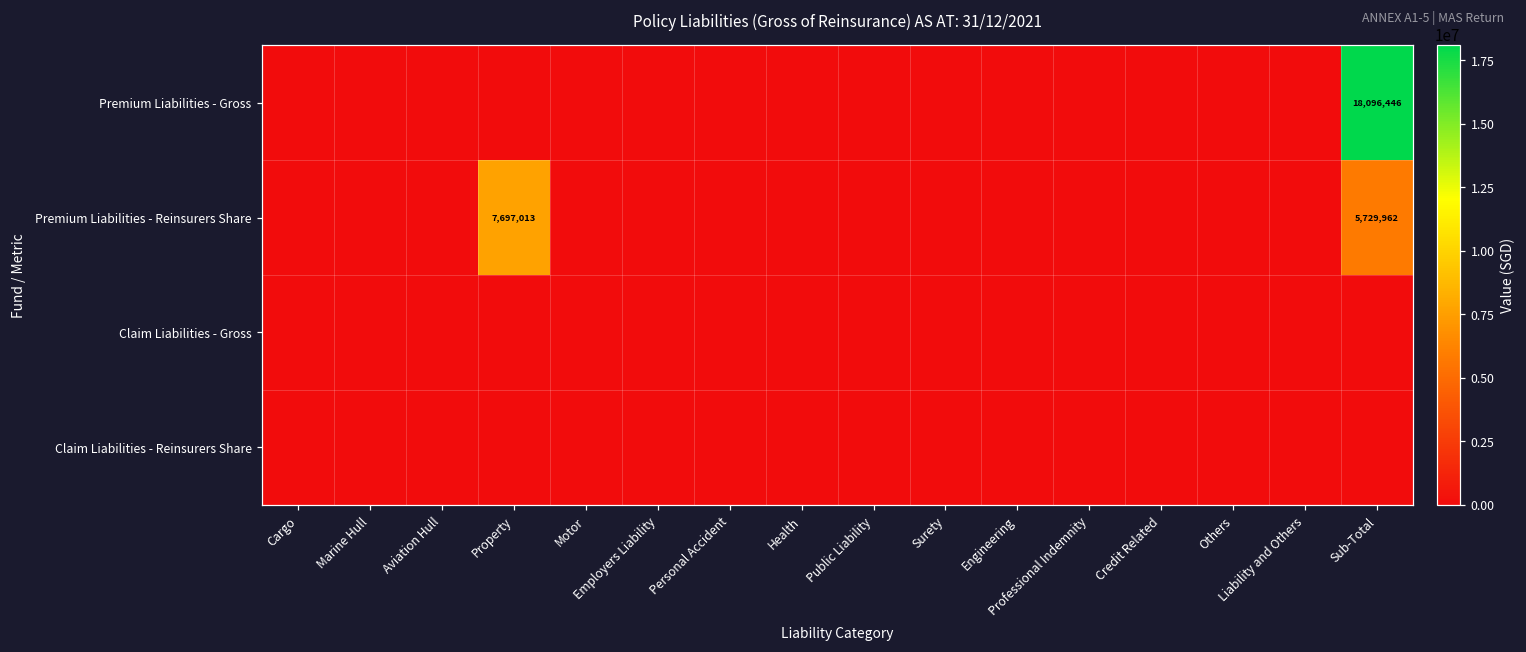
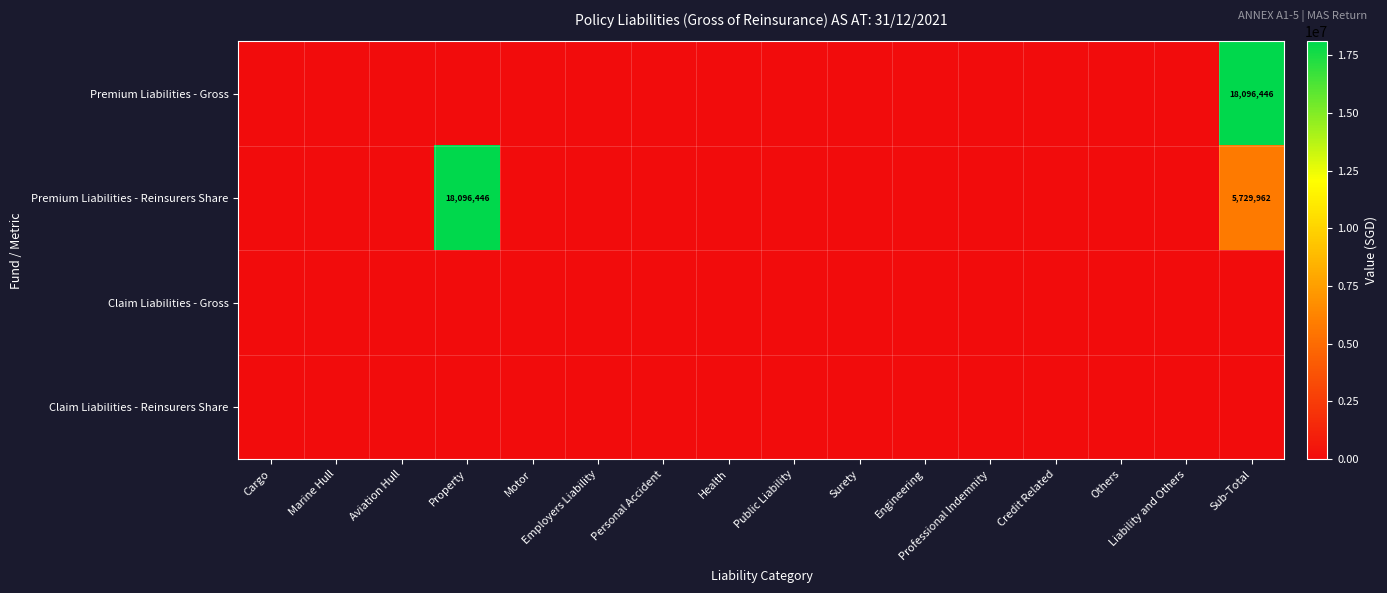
Premium Liabilities - Reinsurers Share, Property: 7,697,013 -> 18,096,446
